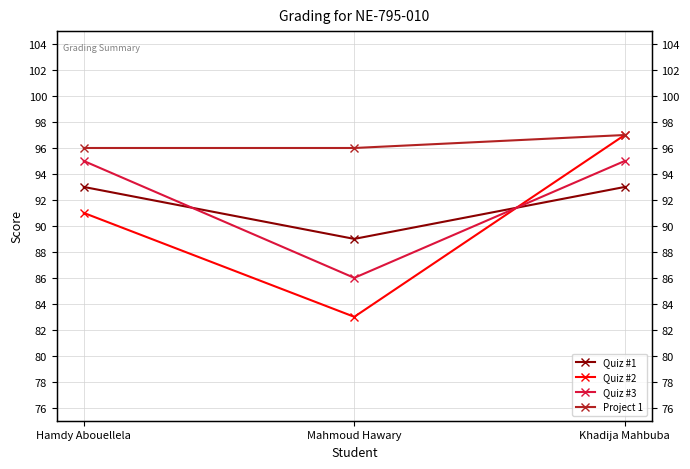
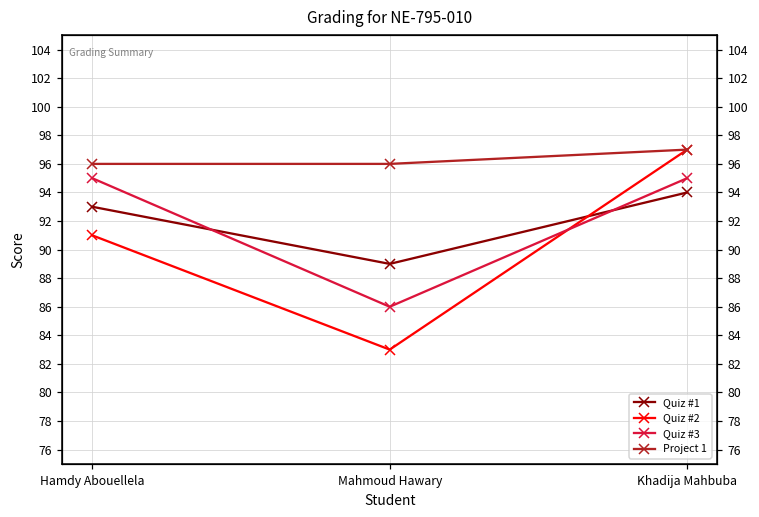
Quiz #1, Khadija Mahbuba: 93 -> 94
